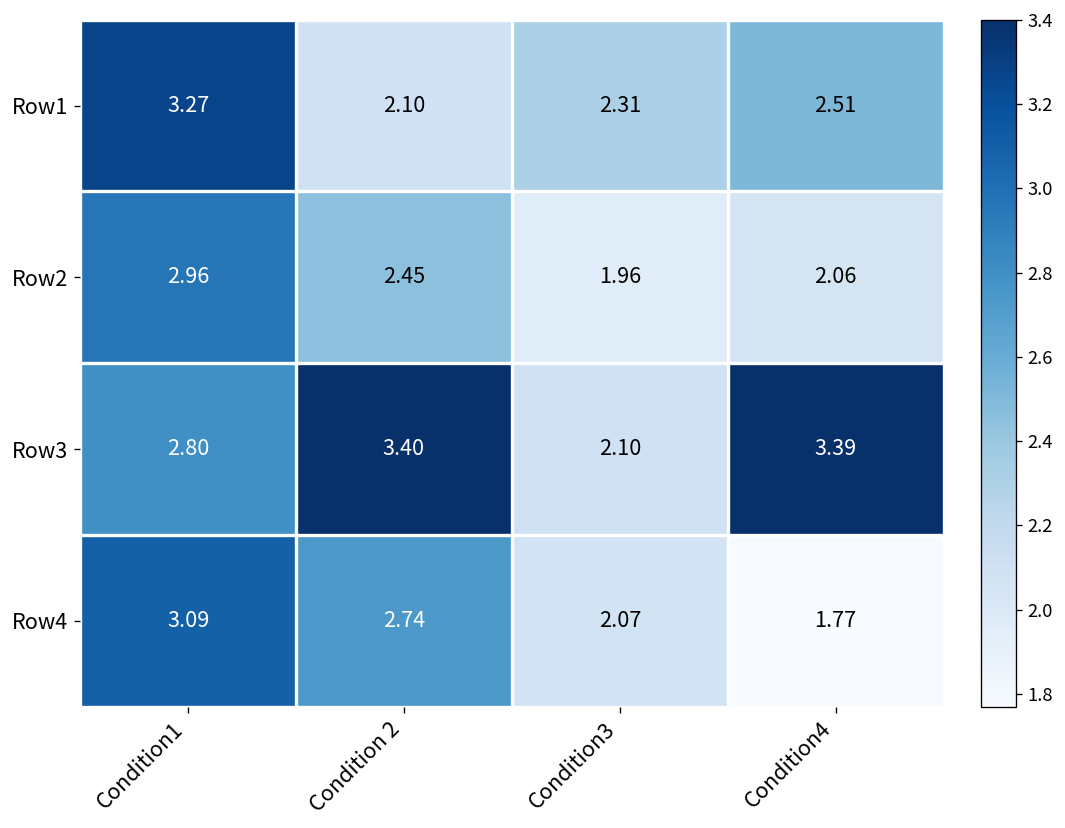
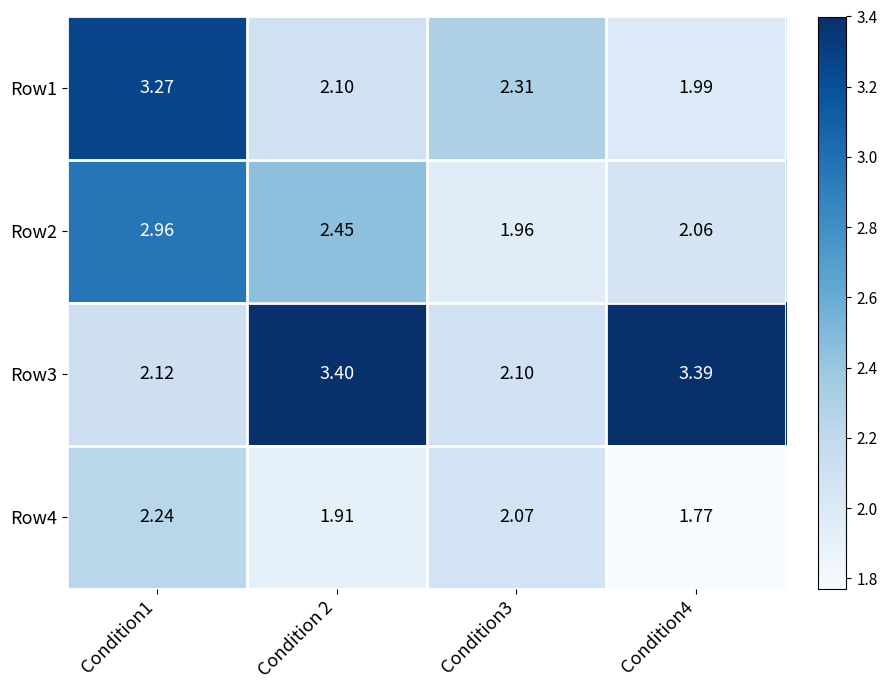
Row1, Condition4: 2.51 -> 1.99
Row3, Condition1: 2.80 -> 2.12
Row4, Condition1: 3.09 -> 2.24
Row4, Condition 2: 2.74 -> 1.91
